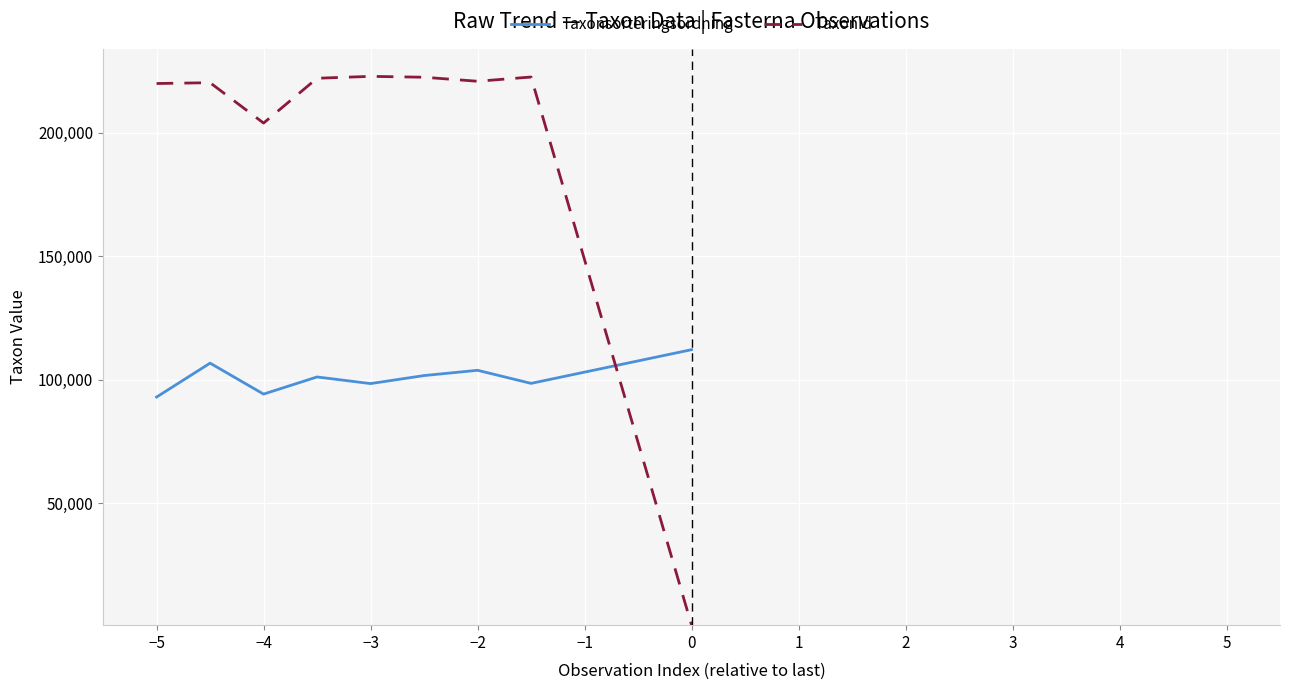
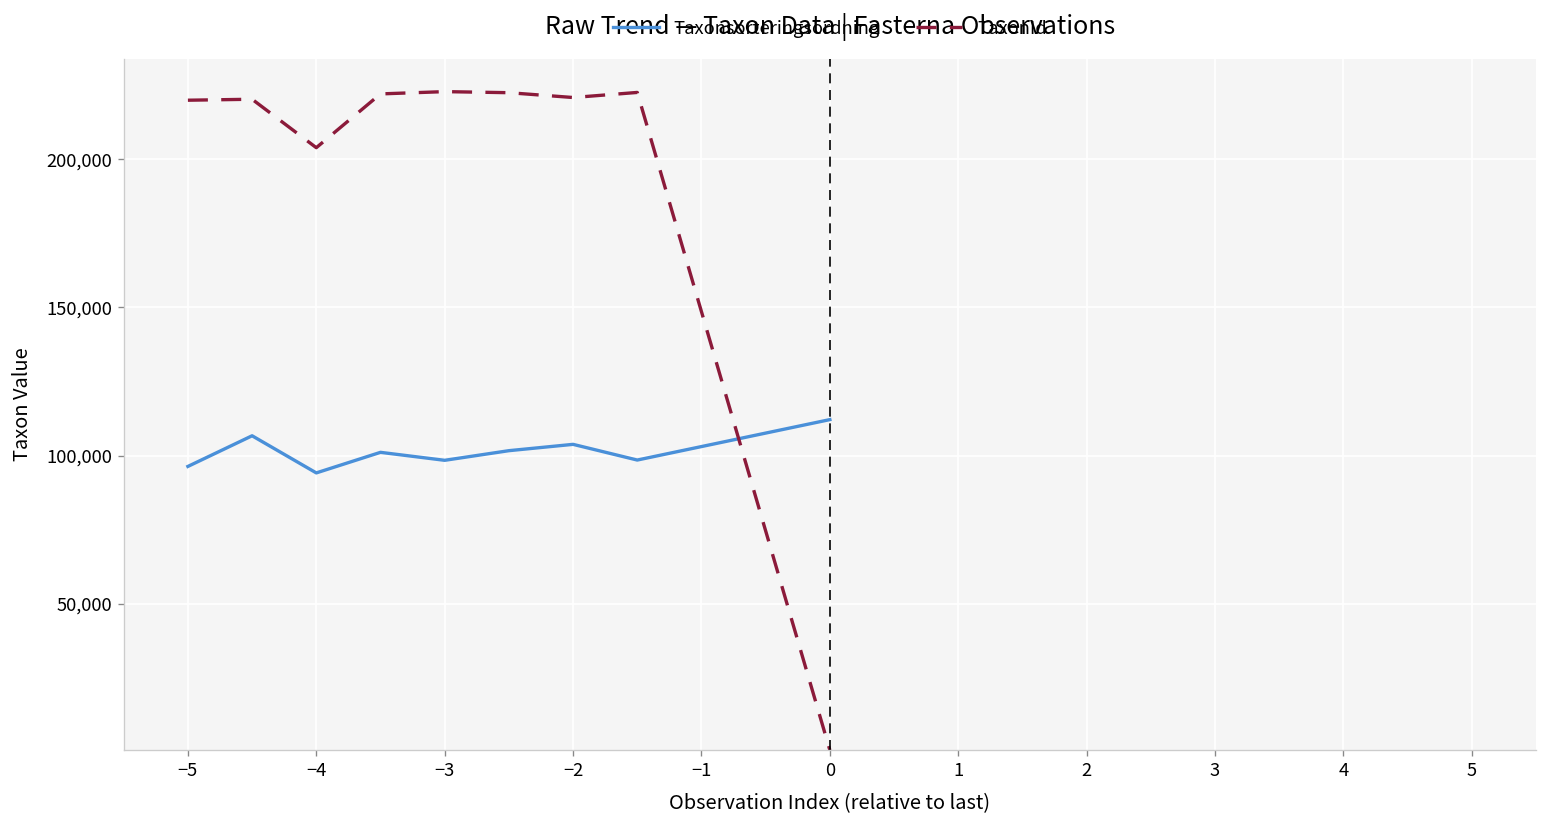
Taxonsorteringsordning, −5: 93,000 -> 96,000
